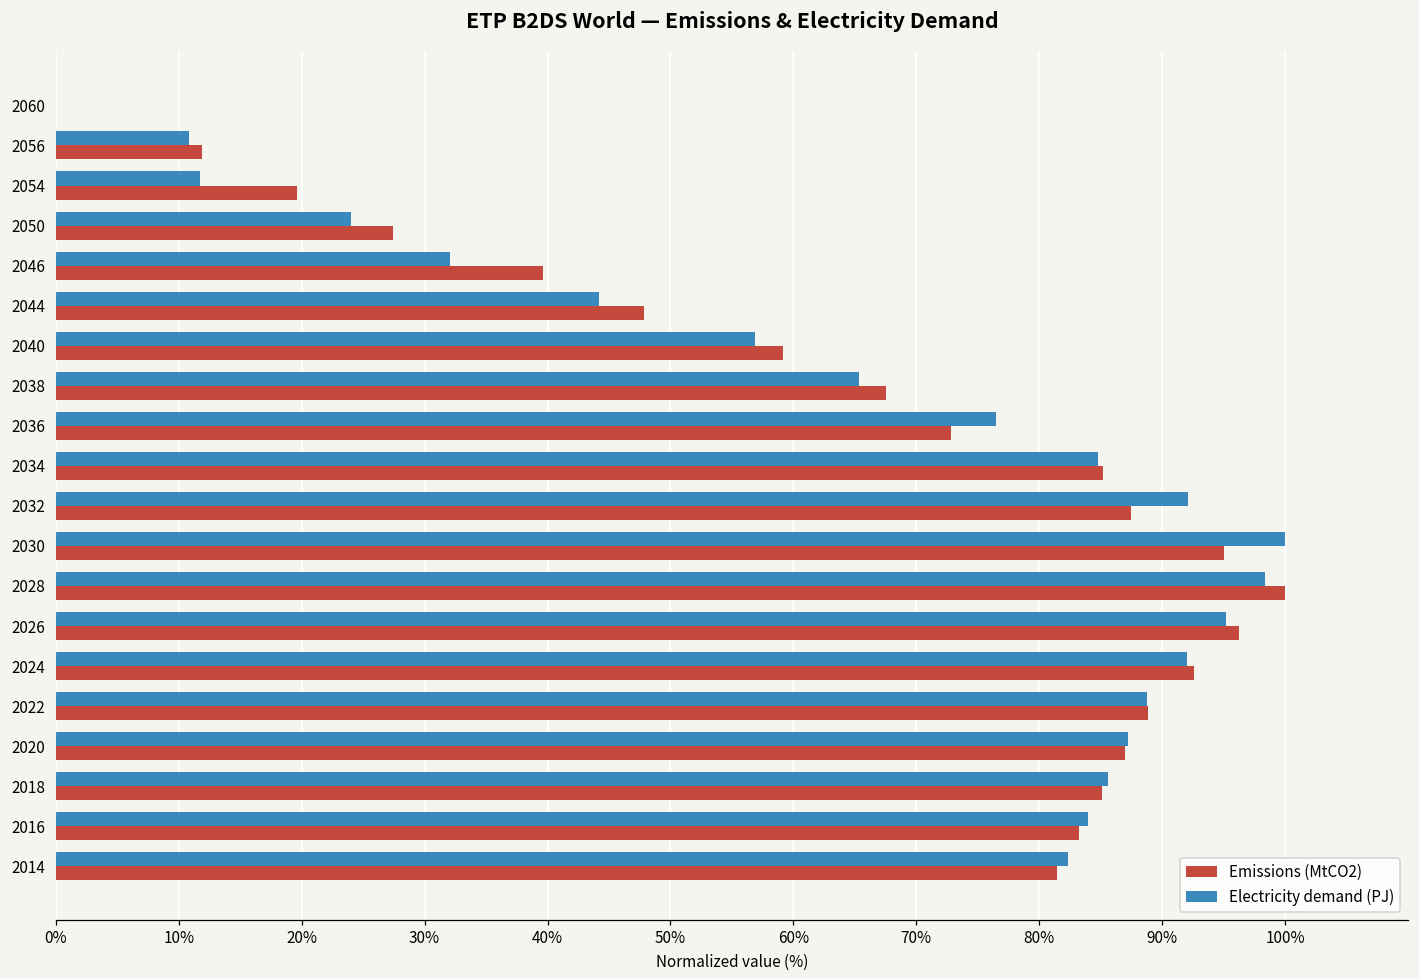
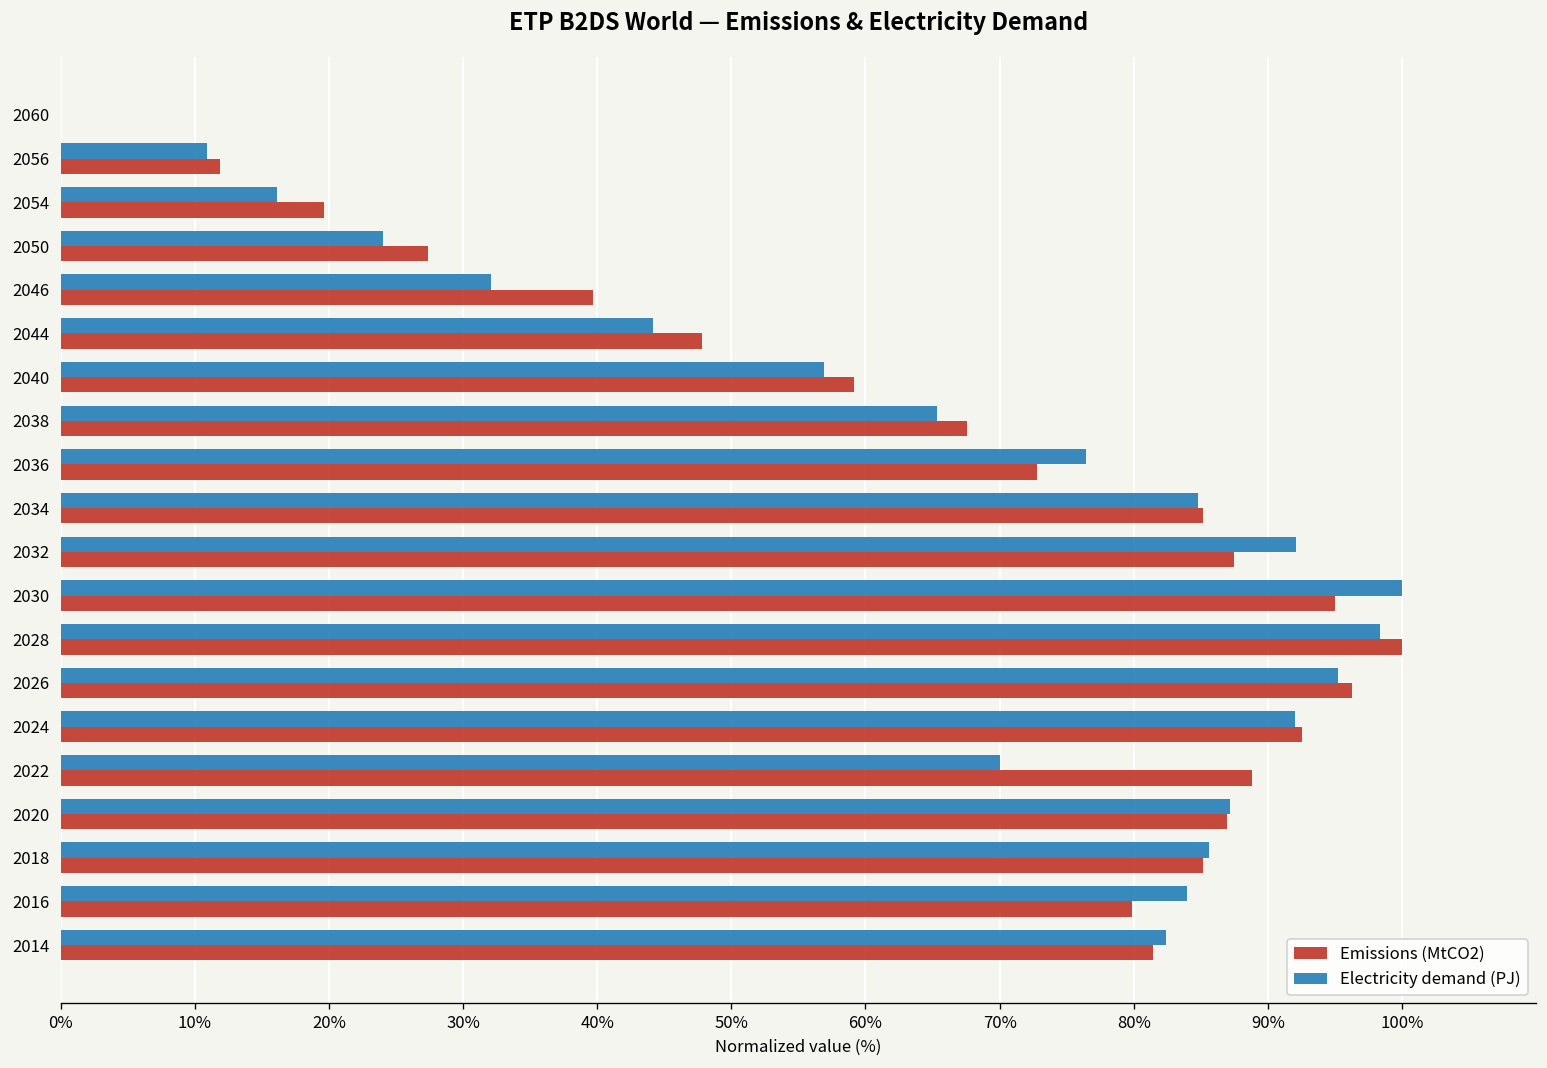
Electricity demand (PJ), 2054: 11.7% -> 16.1%
Electricity demand (PJ), 2022: 88.8% -> 70.0%
Emissions (MtCO2), 2016: 83.3% -> 79.8%
